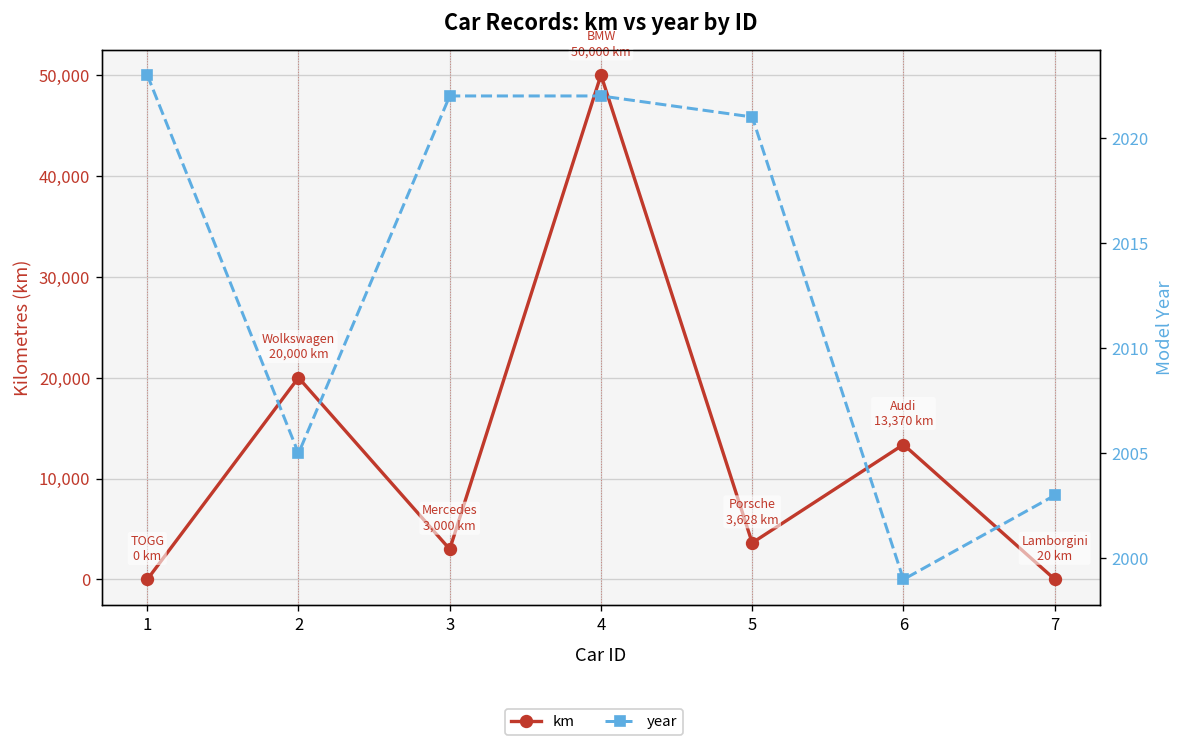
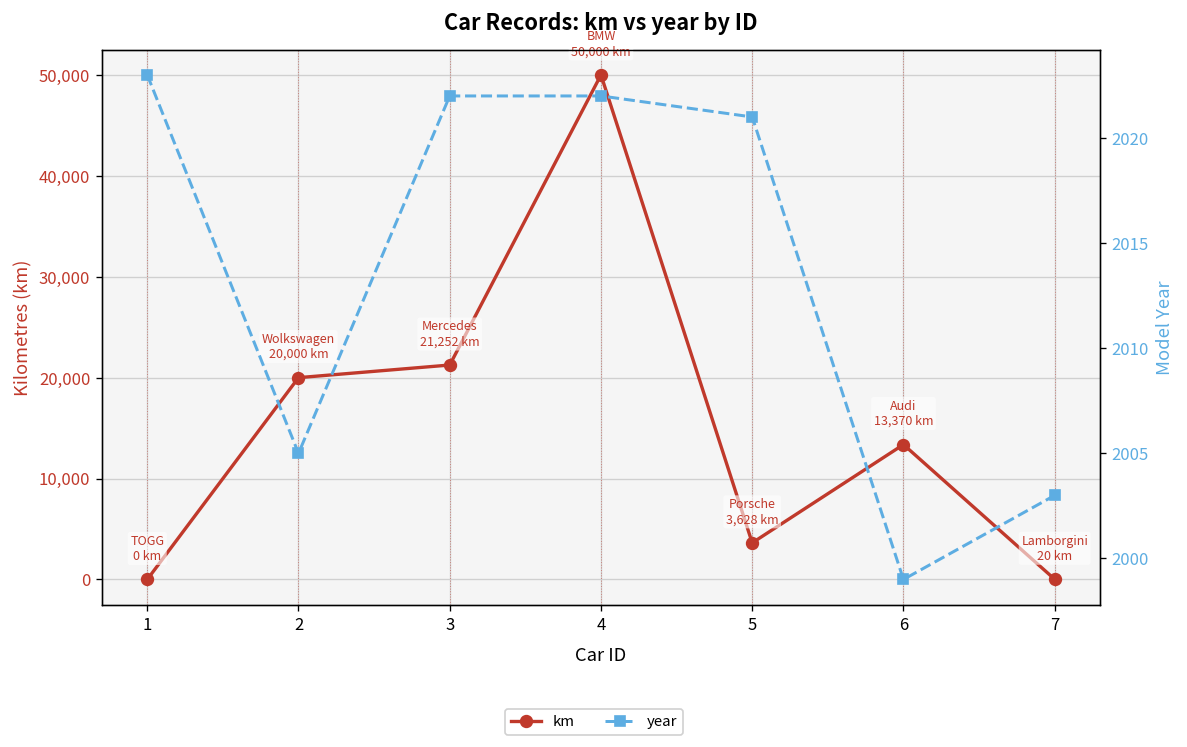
km, 3: 3,000 -> 21,252
